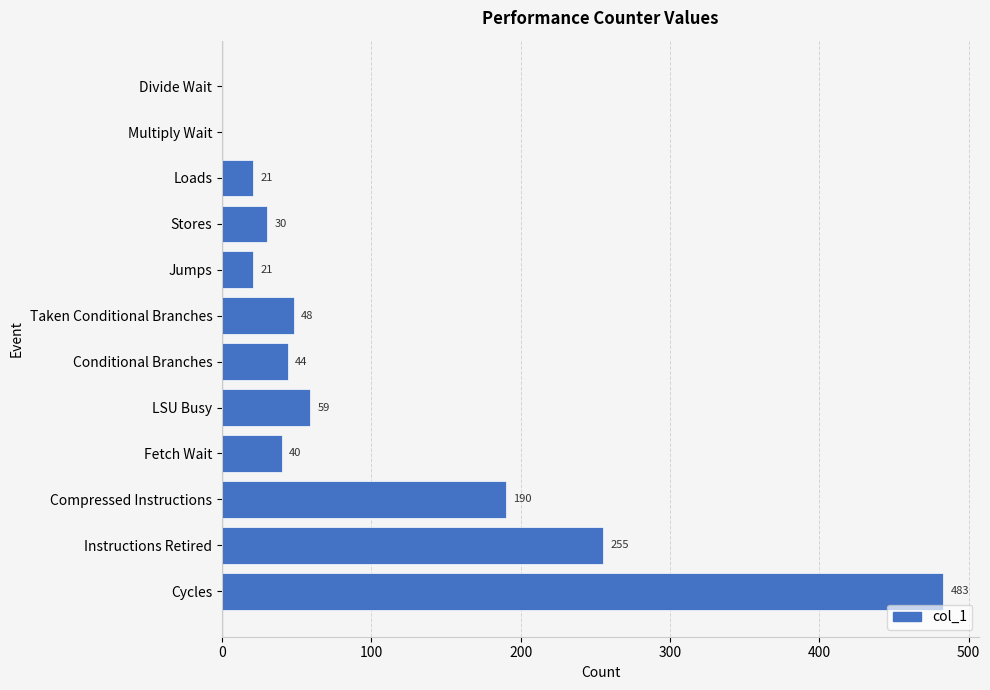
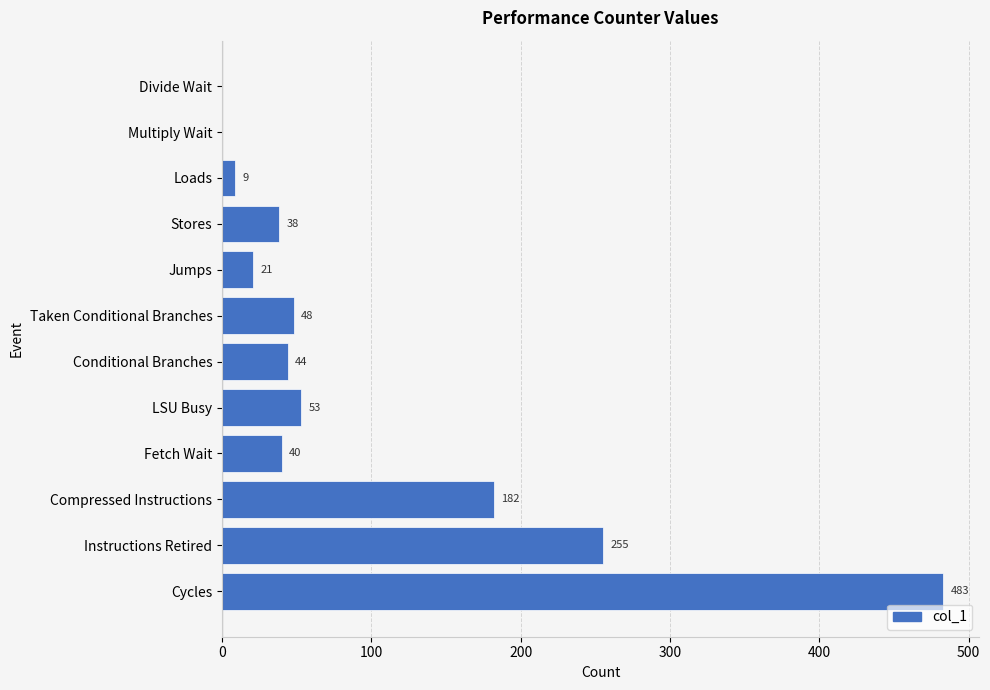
Loads: 21 -> 9
Stores: 30 -> 38
LSU Busy: 59 -> 53
Compressed Instructions: 190 -> 182
